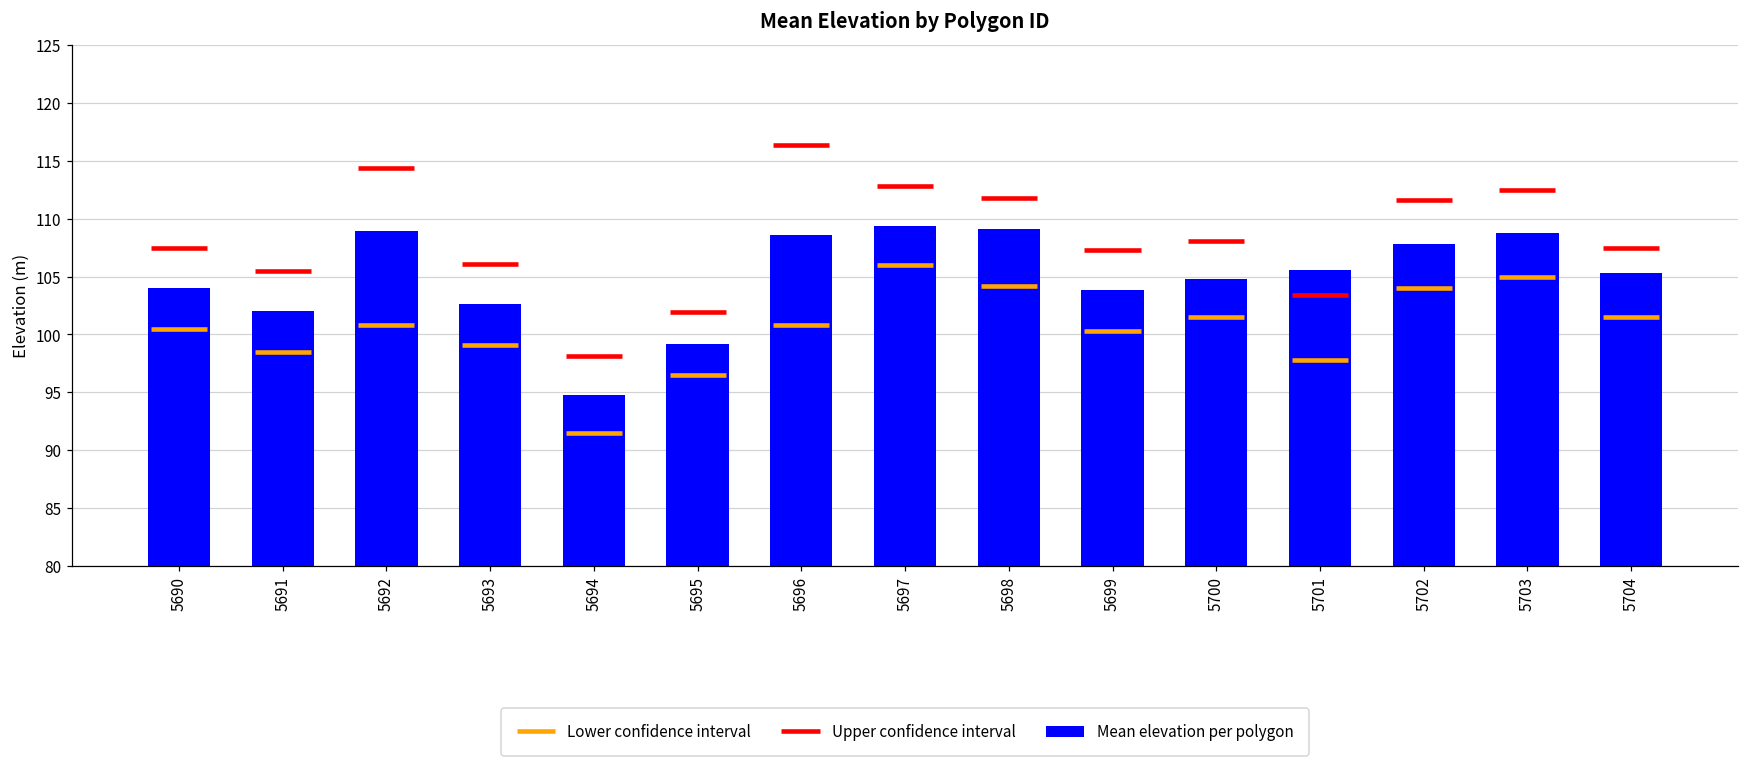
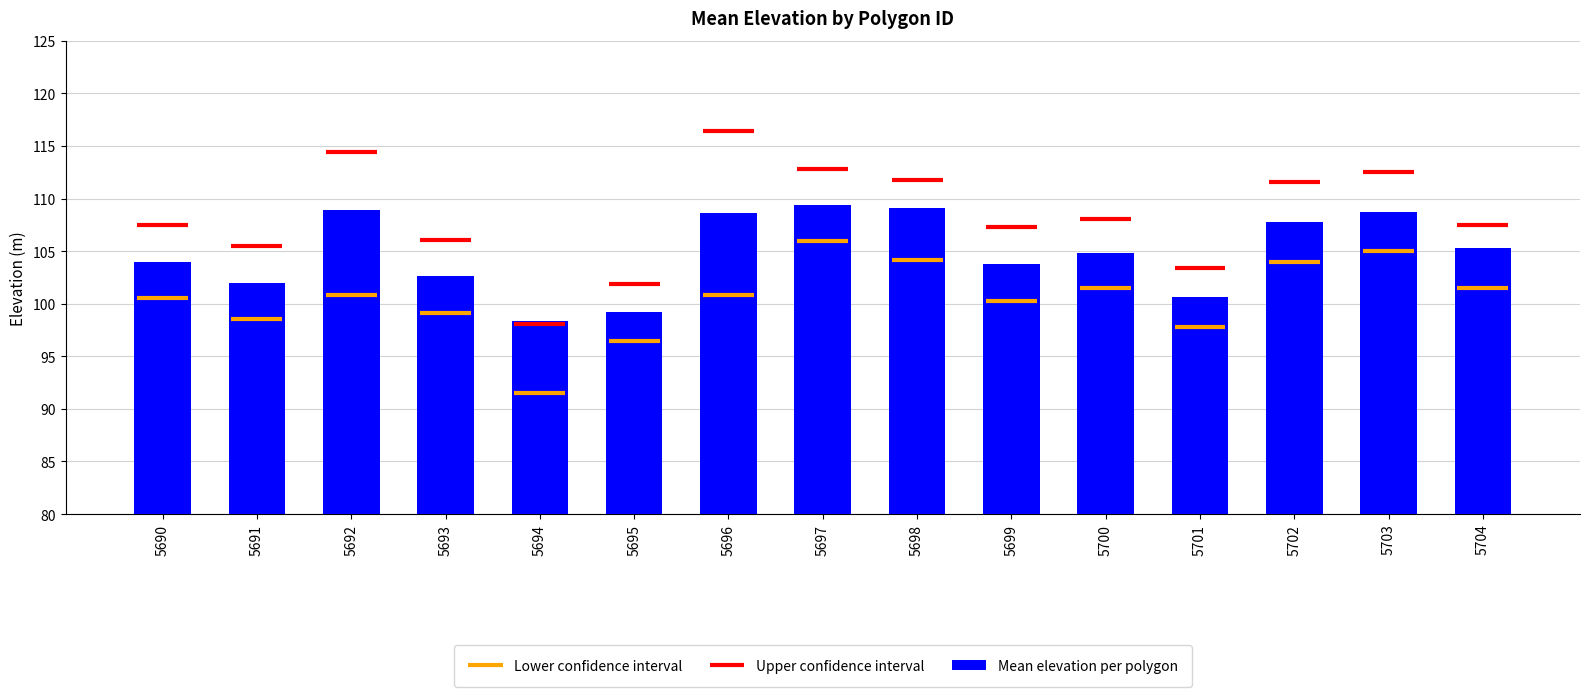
5694: 94.8 -> 98.4
5701: 105.6 -> 100.6
